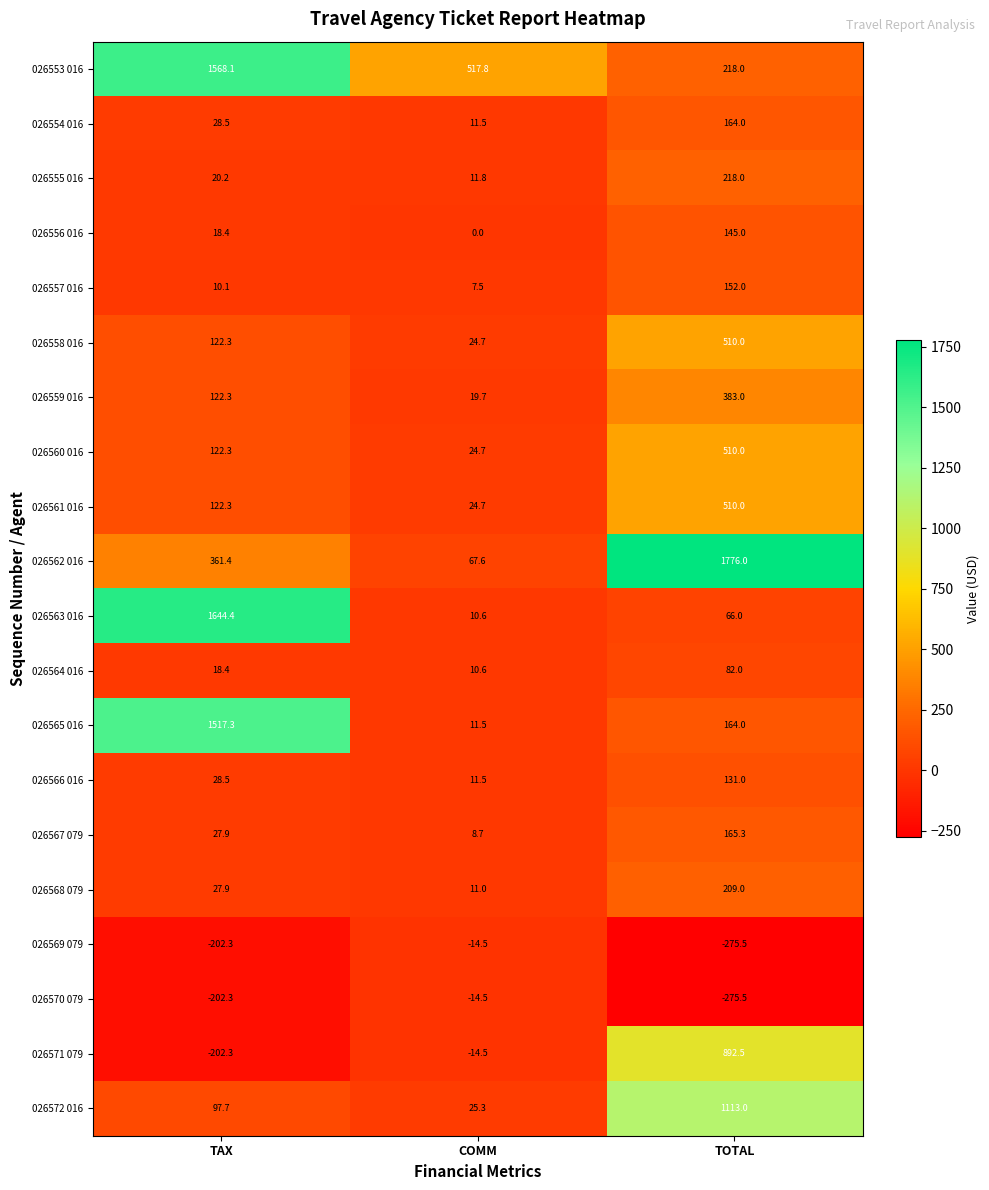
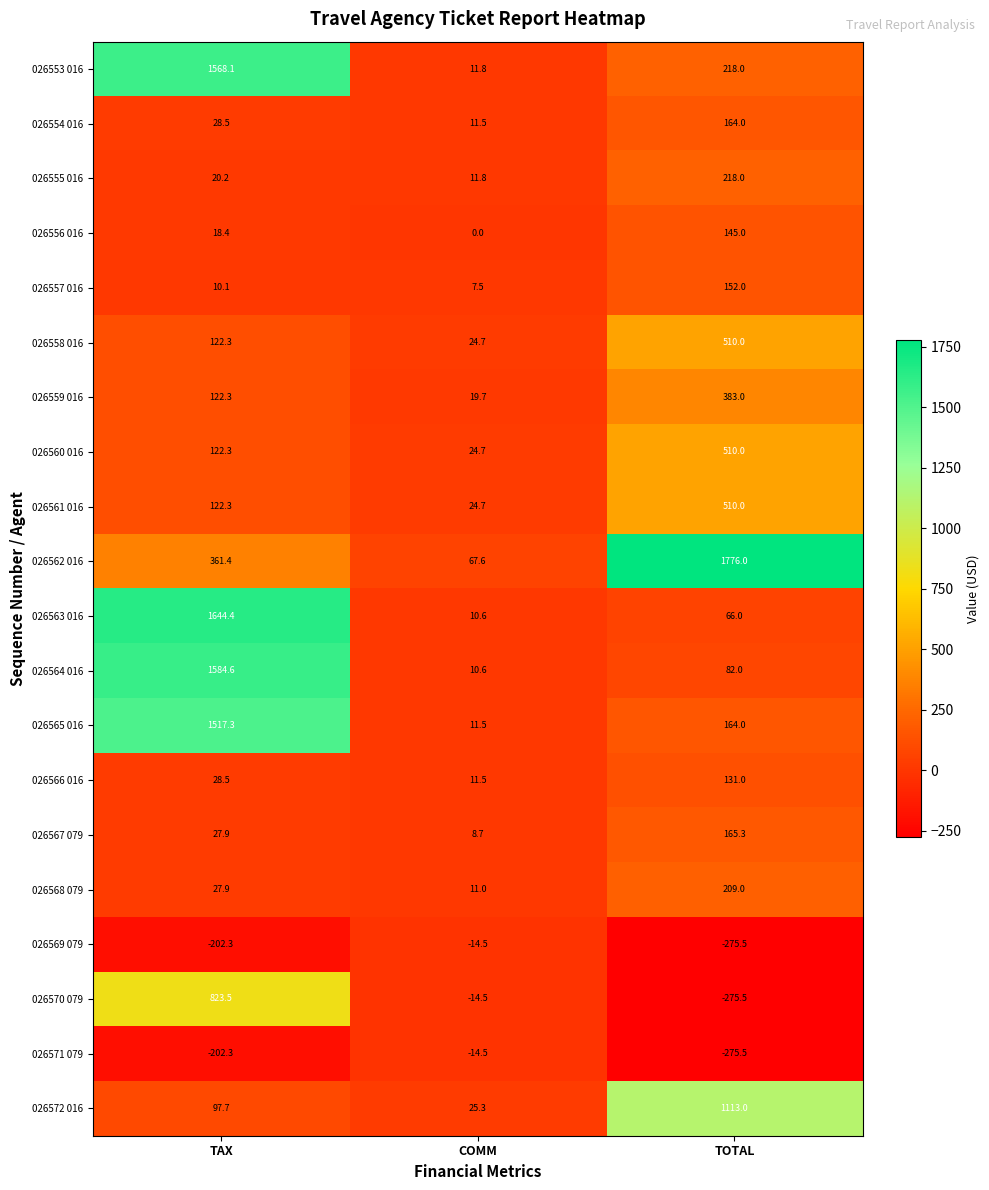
026553 016, COMM: 517.8 -> 11.8
026564 016, TAX: 18.4 -> 1584.6
026570 079, TAX: -202.3 -> 823.5
026571 079, TOTAL: 892.5 -> -275.5
